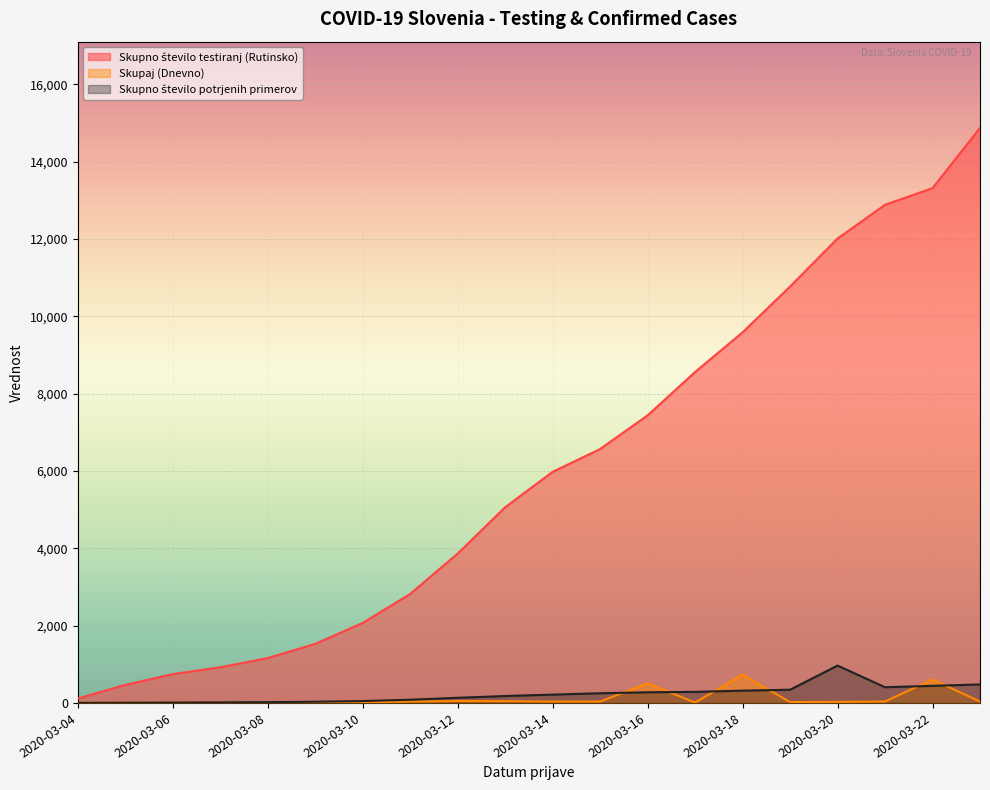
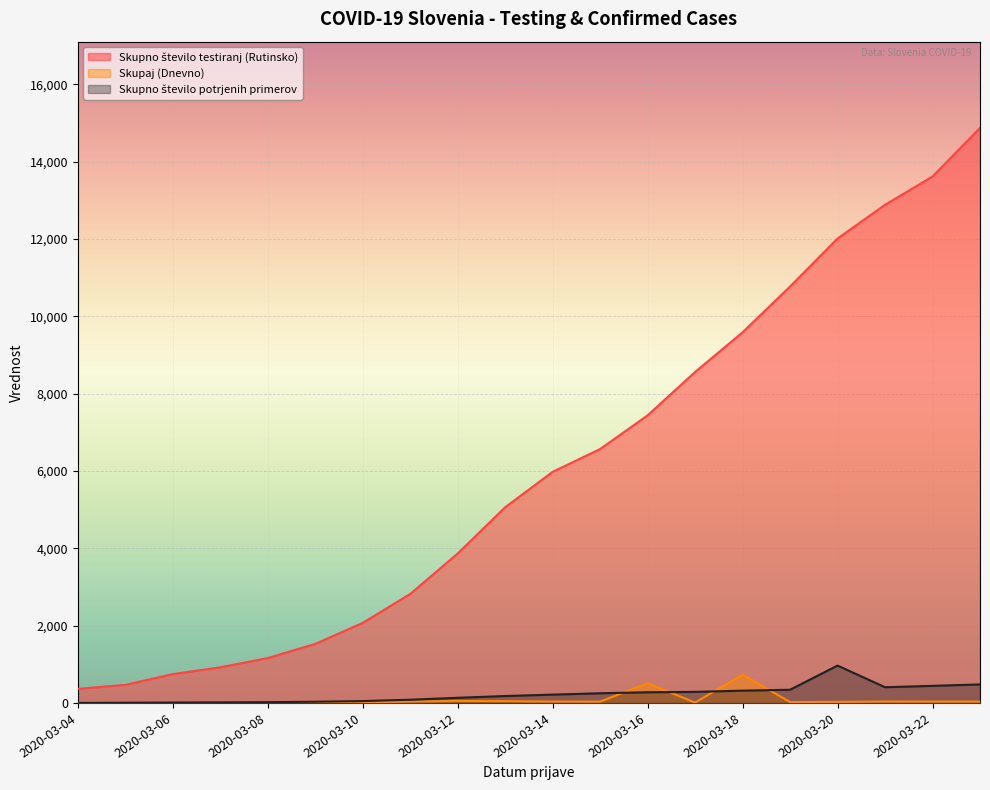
Skupno število testiranj (Rutinsko), 2020-03-04: 100 -> 400
Skupno število testiranj (Rutinsko), 2020-03-22: 13,300 -> 13,600
Skupaj (Dnevno), 2020-03-22: 600 -> 0
